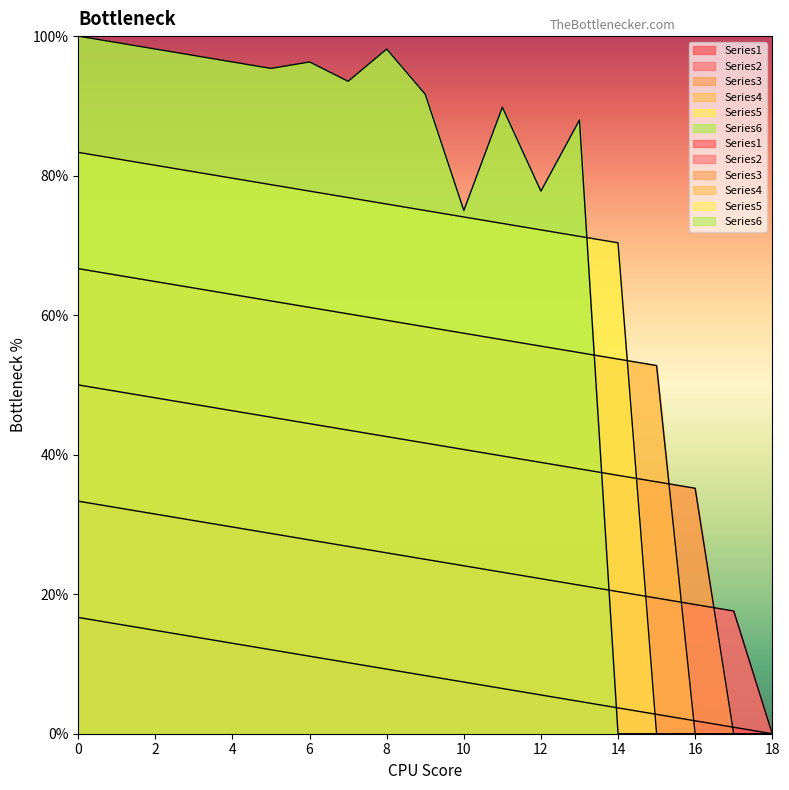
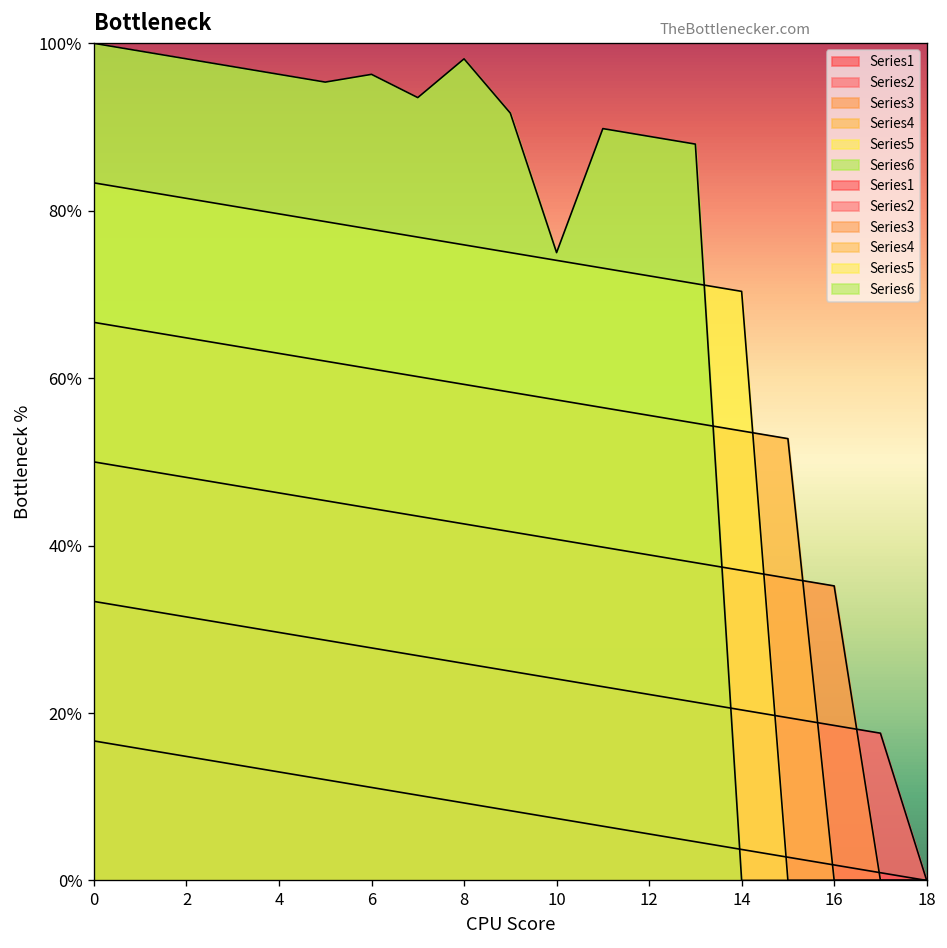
Series6, 12: 78% -> 89%
